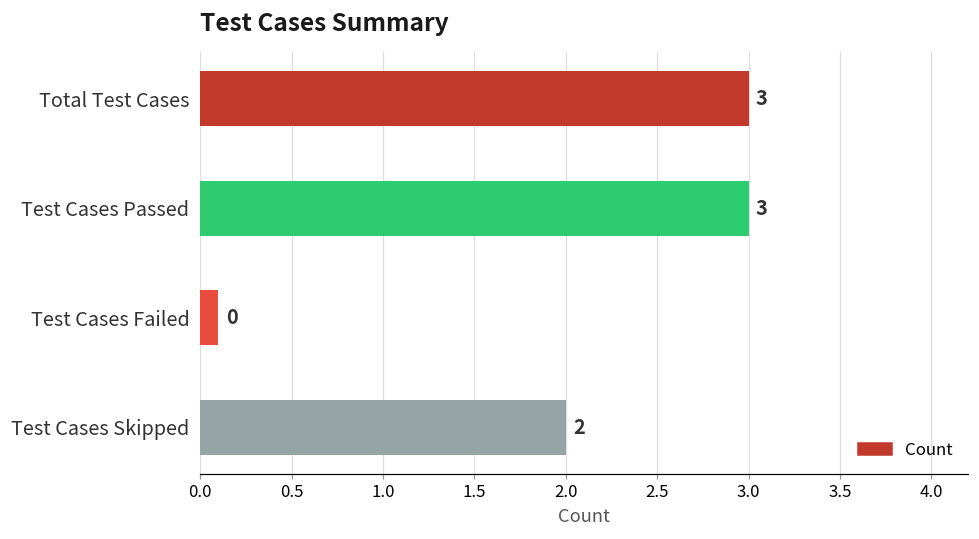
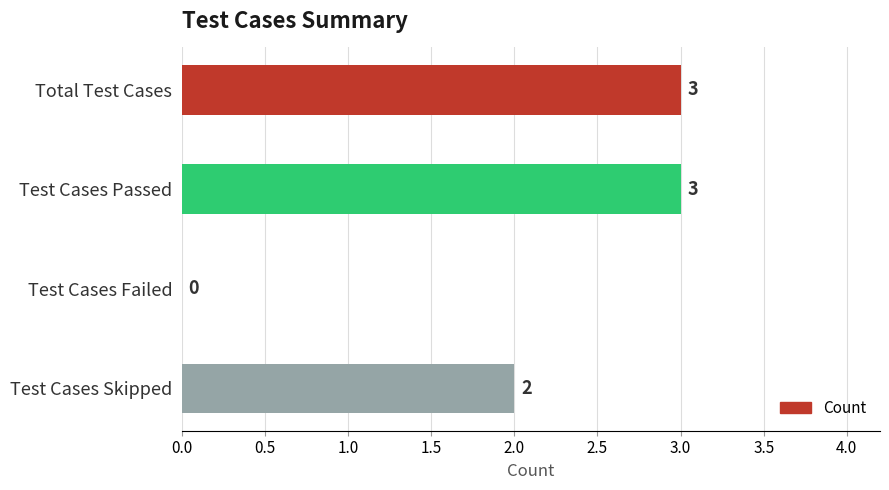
Test Cases Failed: 0.1 -> 0.0
